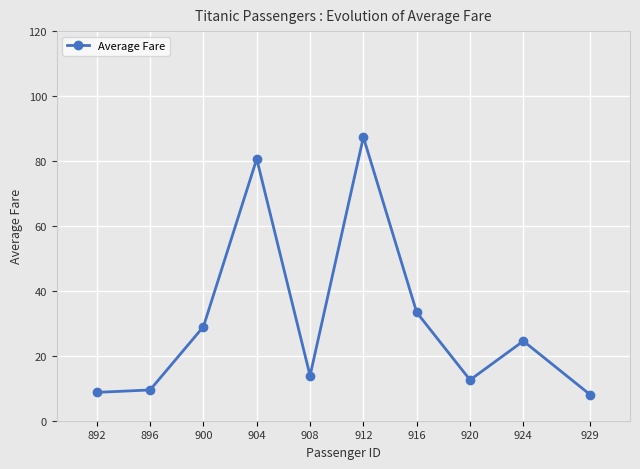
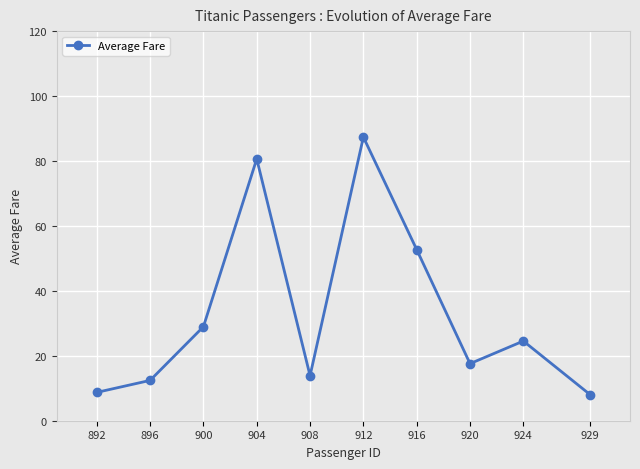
896: 9 -> 12
916: 33 -> 53
920: 13 -> 18
